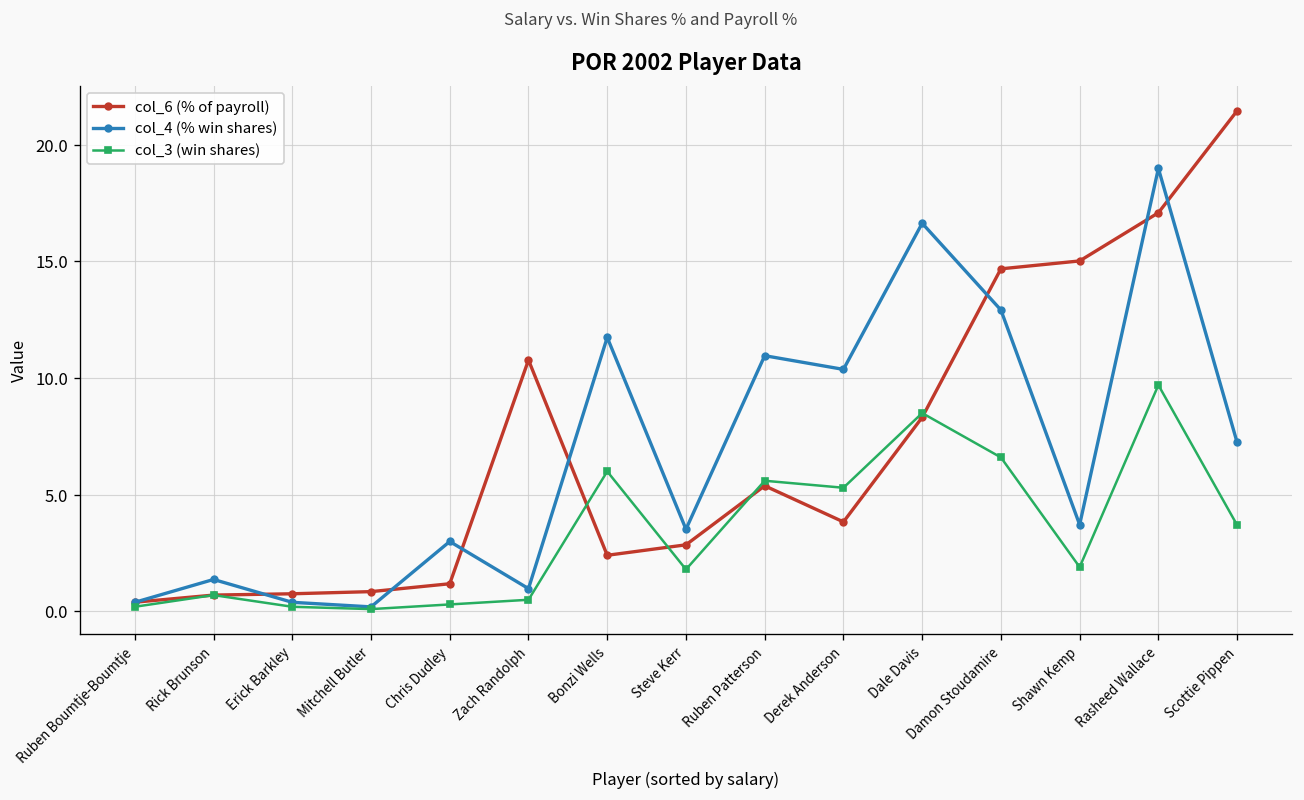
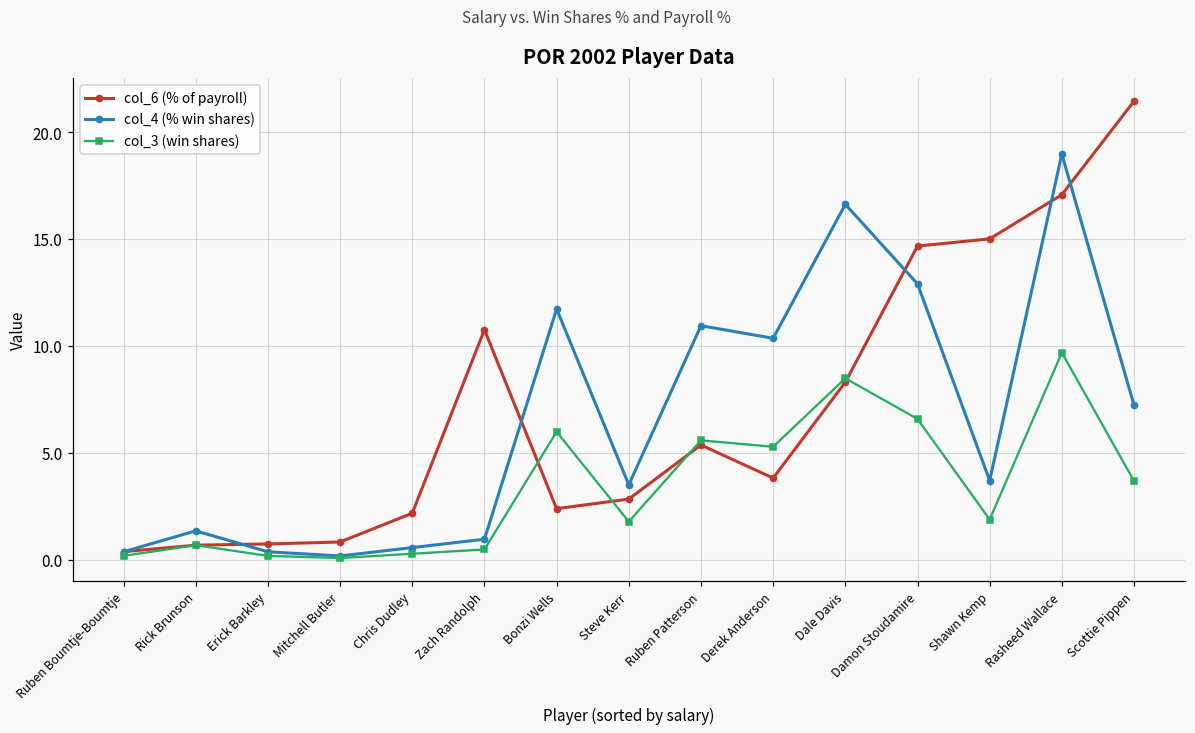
col_6 (% of payroll), Chris Dudley: 1.2 -> 2.2
col_4 (% win shares), Chris Dudley: 3.0 -> 0.6
